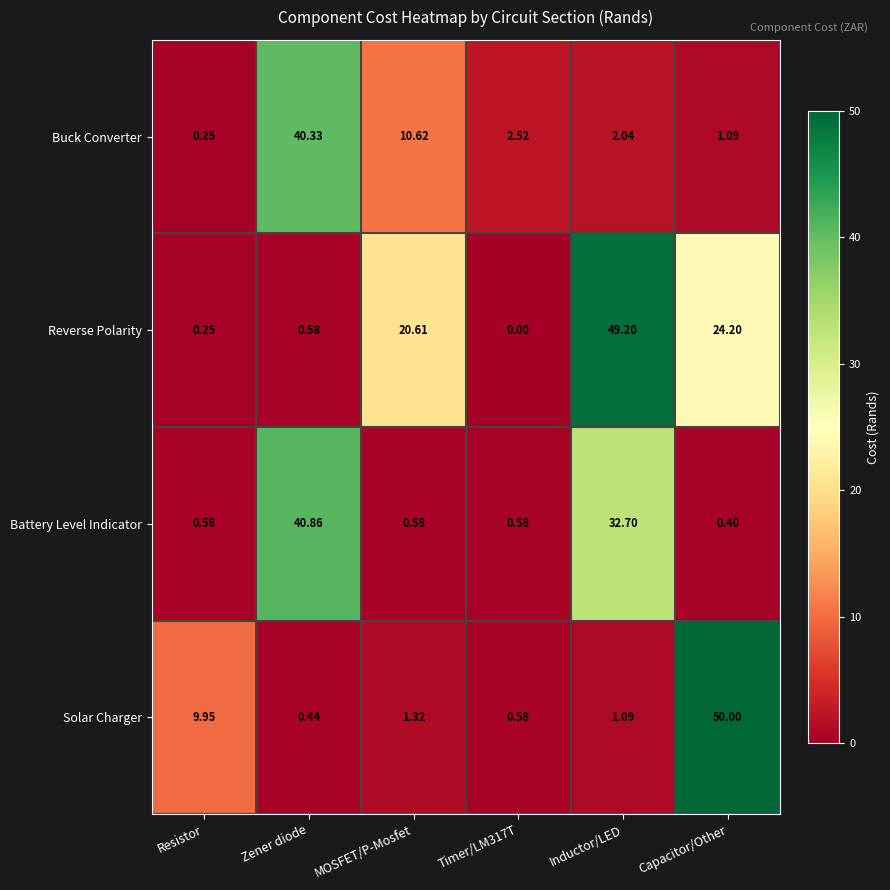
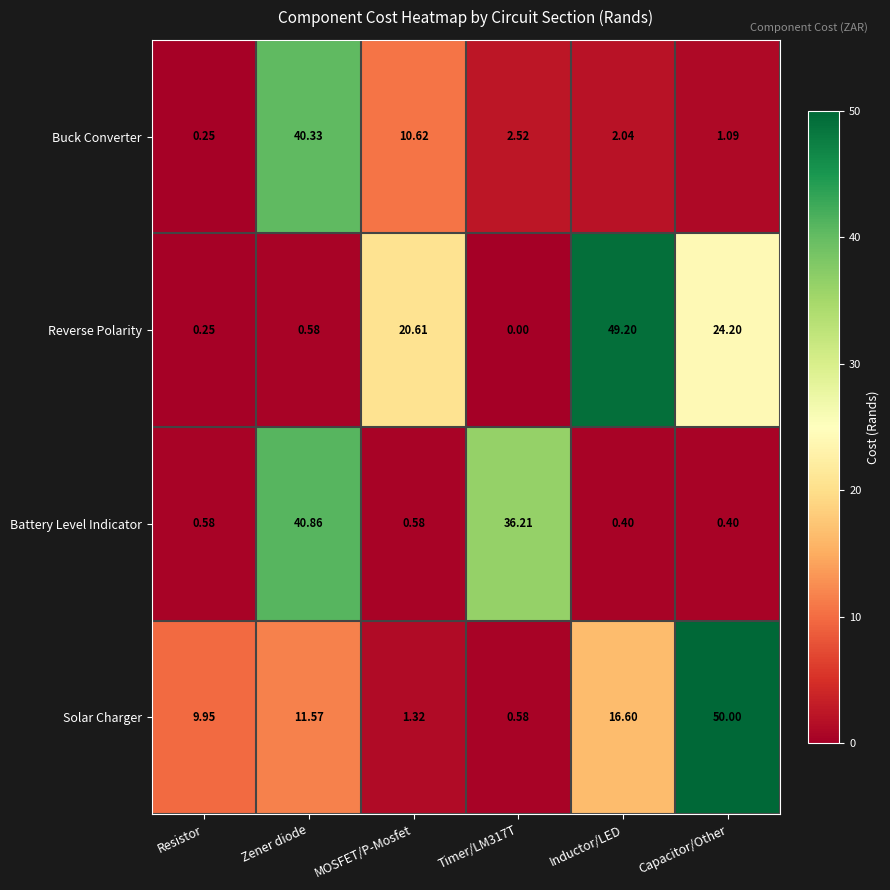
Battery Level Indicator, Timer/LM317T: 0.58 -> 36.21
Battery Level Indicator, Inductor/LED: 32.70 -> 0.40
Solar Charger, Zener diode: 0.44 -> 11.57
Solar Charger, Inductor/LED: 1.09 -> 16.60
